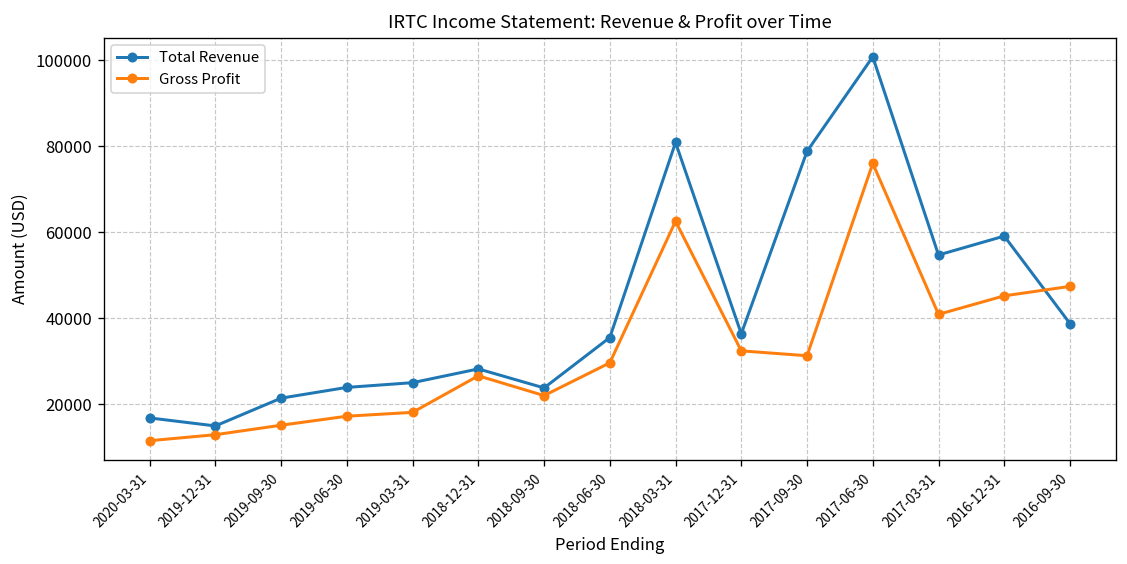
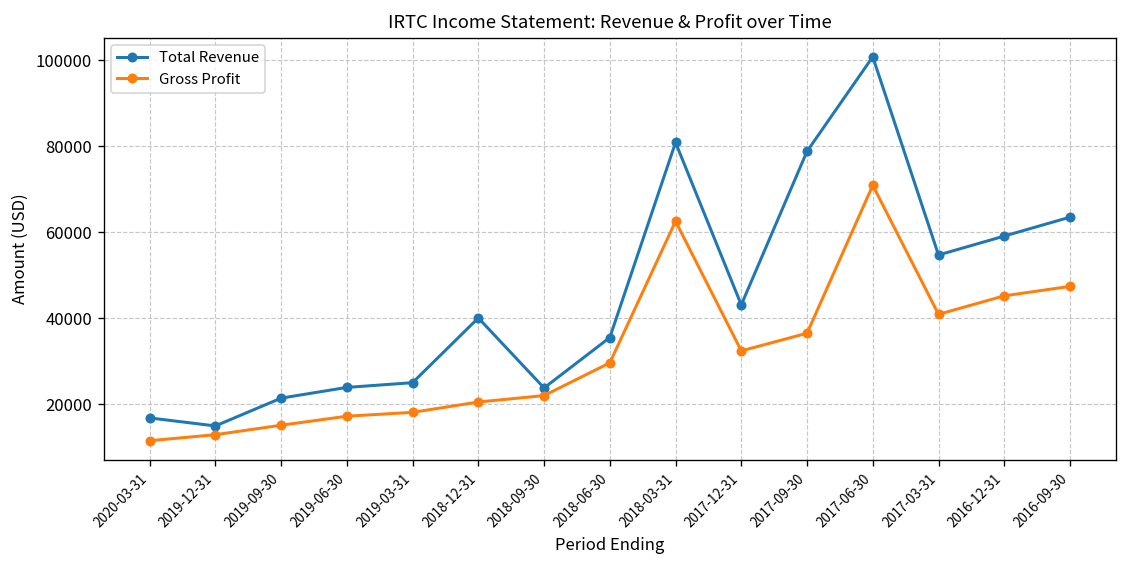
Total Revenue, 2018-12-31: 28000 -> 40000
Gross Profit, 2018-12-31: 27000 -> 21000
Total Revenue, 2017-12-31: 36000 -> 43000
Gross Profit, 2017-09-30: 31000 -> 37000
Gross Profit, 2017-06-30: 76000 -> 71000
Total Revenue, 2016-09-30: 39000 -> 64000
